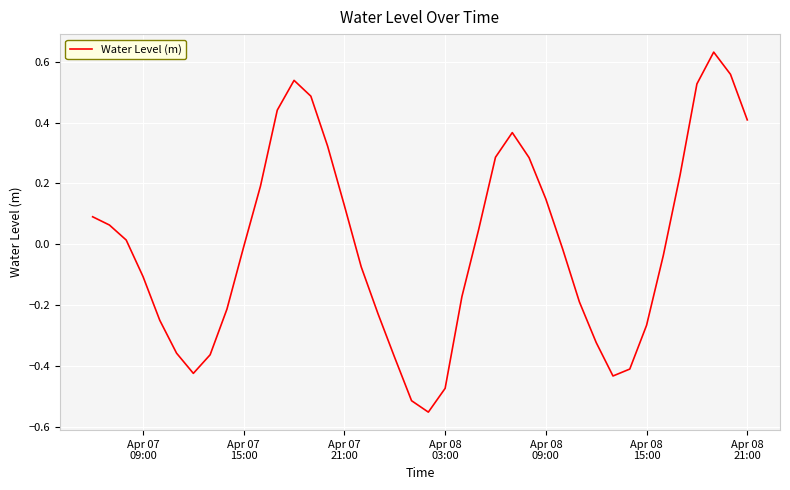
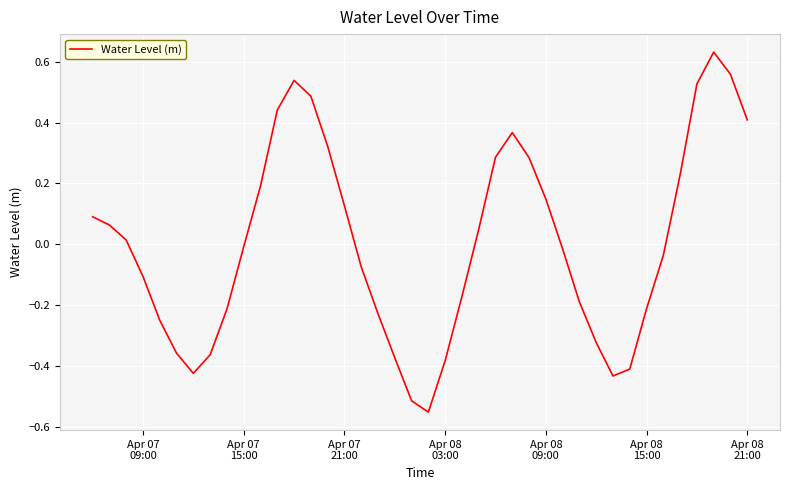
Apr 08 03:00: -0.47 -> -0.38
Apr 08 15:00: -0.27 -> -0.21
